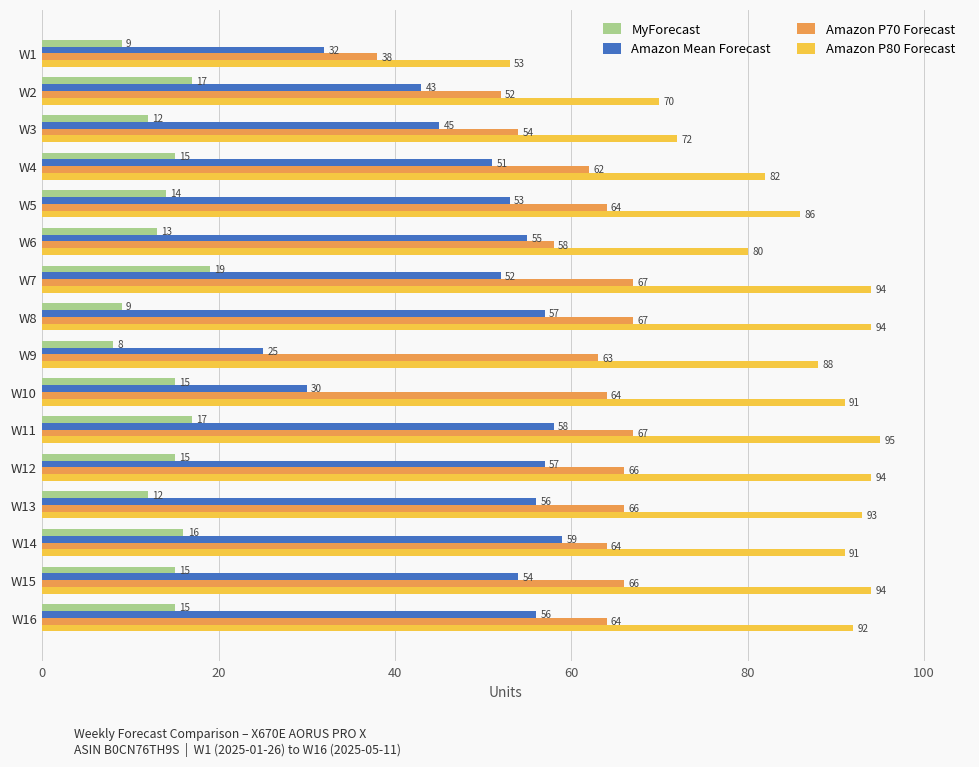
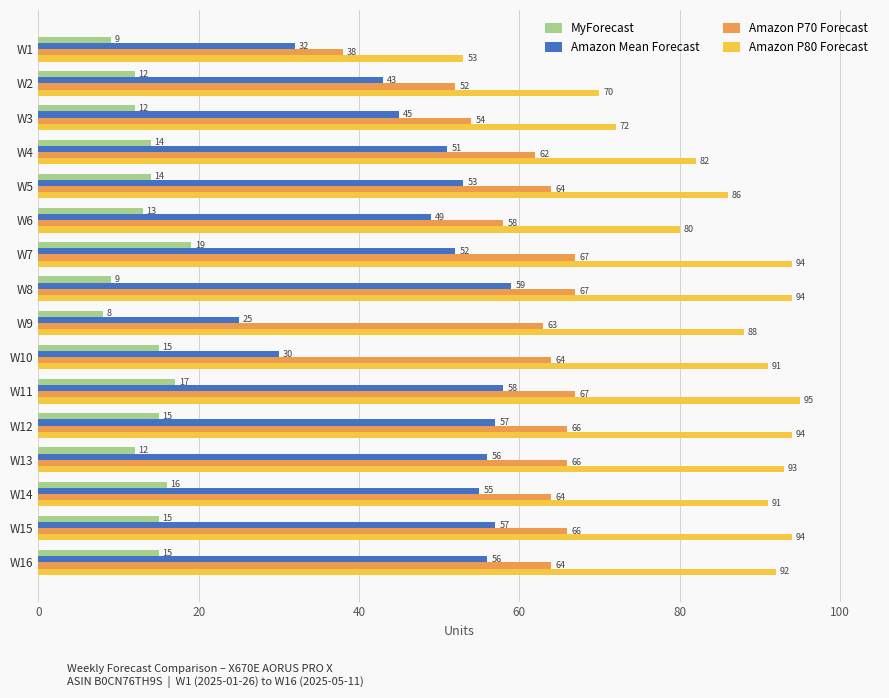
MyForecast, W2: 17 -> 12
MyForecast, W4: 15 -> 14
Amazon Mean Forecast, W6: 55 -> 49
Amazon Mean Forecast, W8: 57 -> 59
Amazon Mean Forecast, W14: 59 -> 55
Amazon Mean Forecast, W15: 54 -> 57
